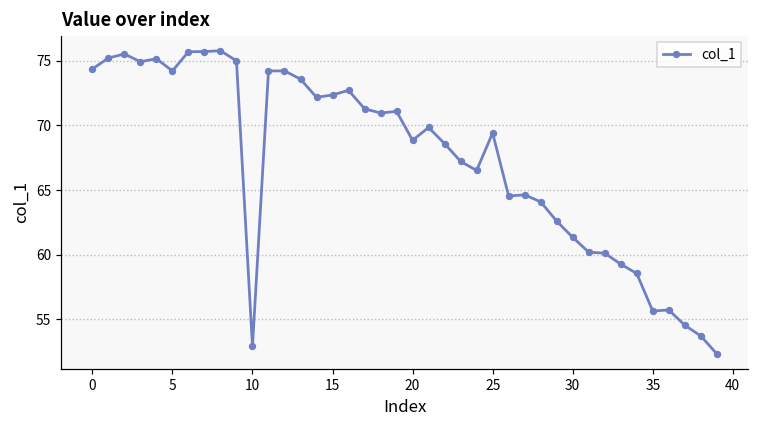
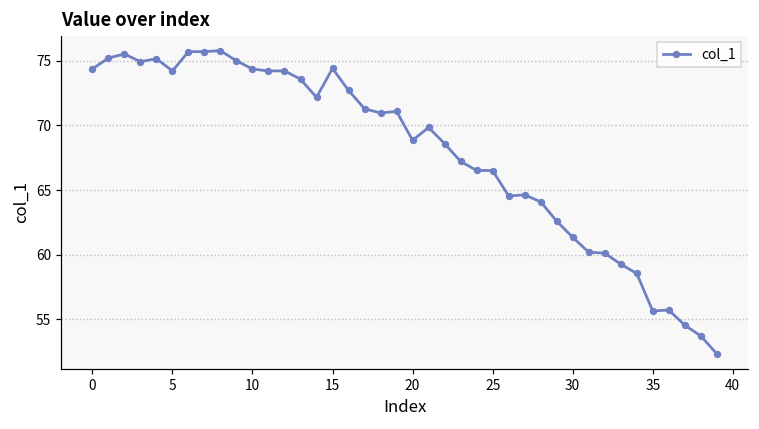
10: 52.9 -> 74.4
15: 72.4 -> 74.4
25: 69.4 -> 66.5
